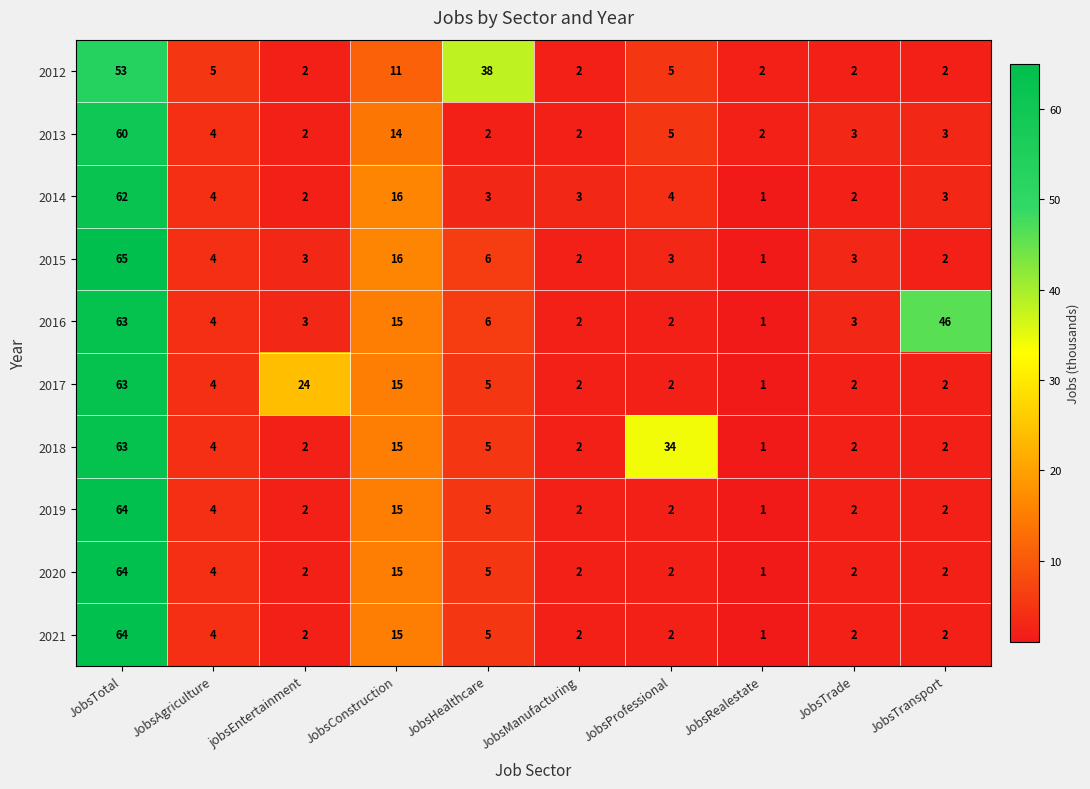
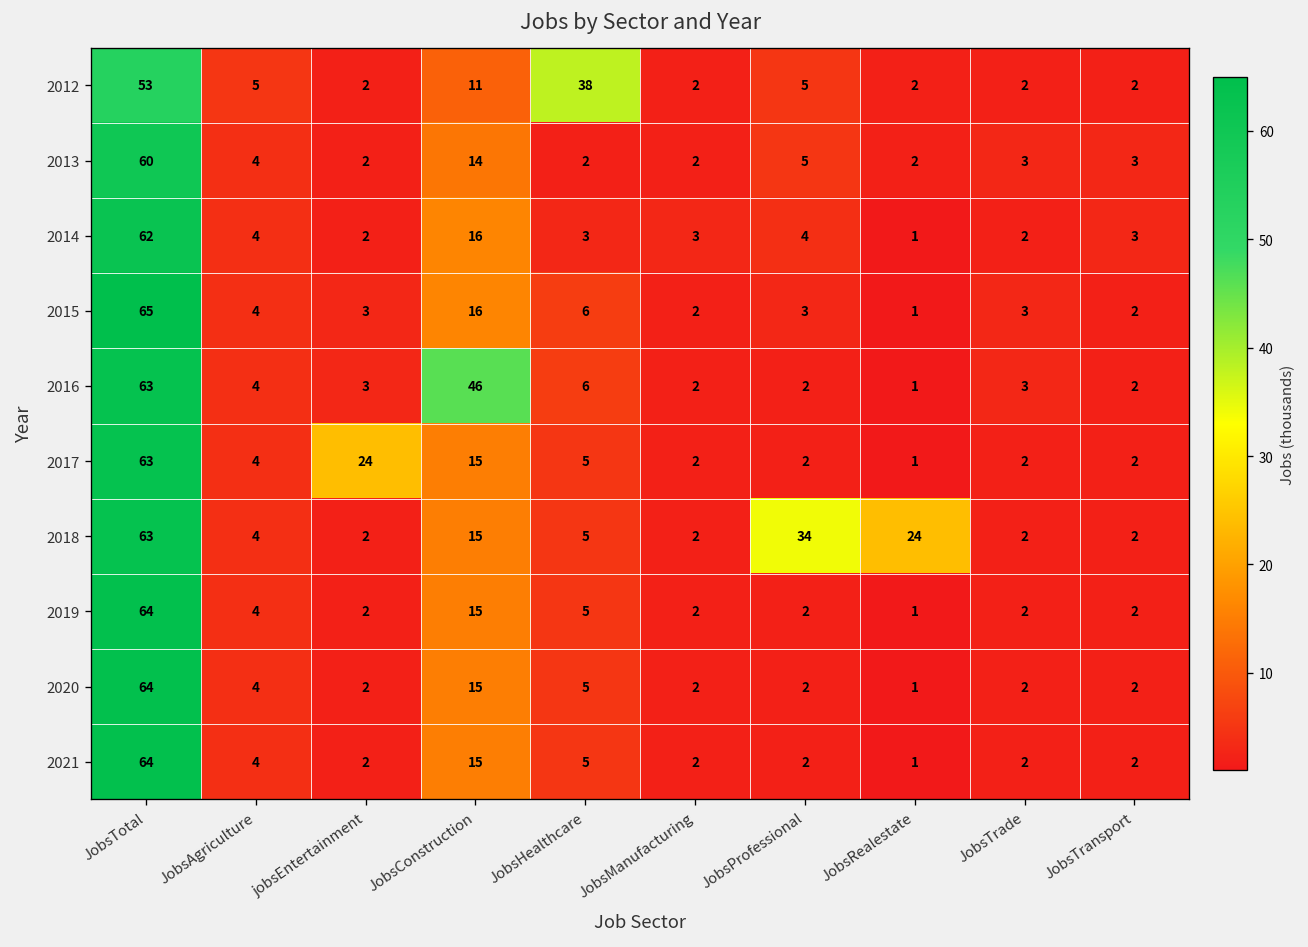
2016, JobsConstruction: 15 -> 46
2016, JobsTransport: 46 -> 2
2018, JobsRealestate: 1 -> 24
